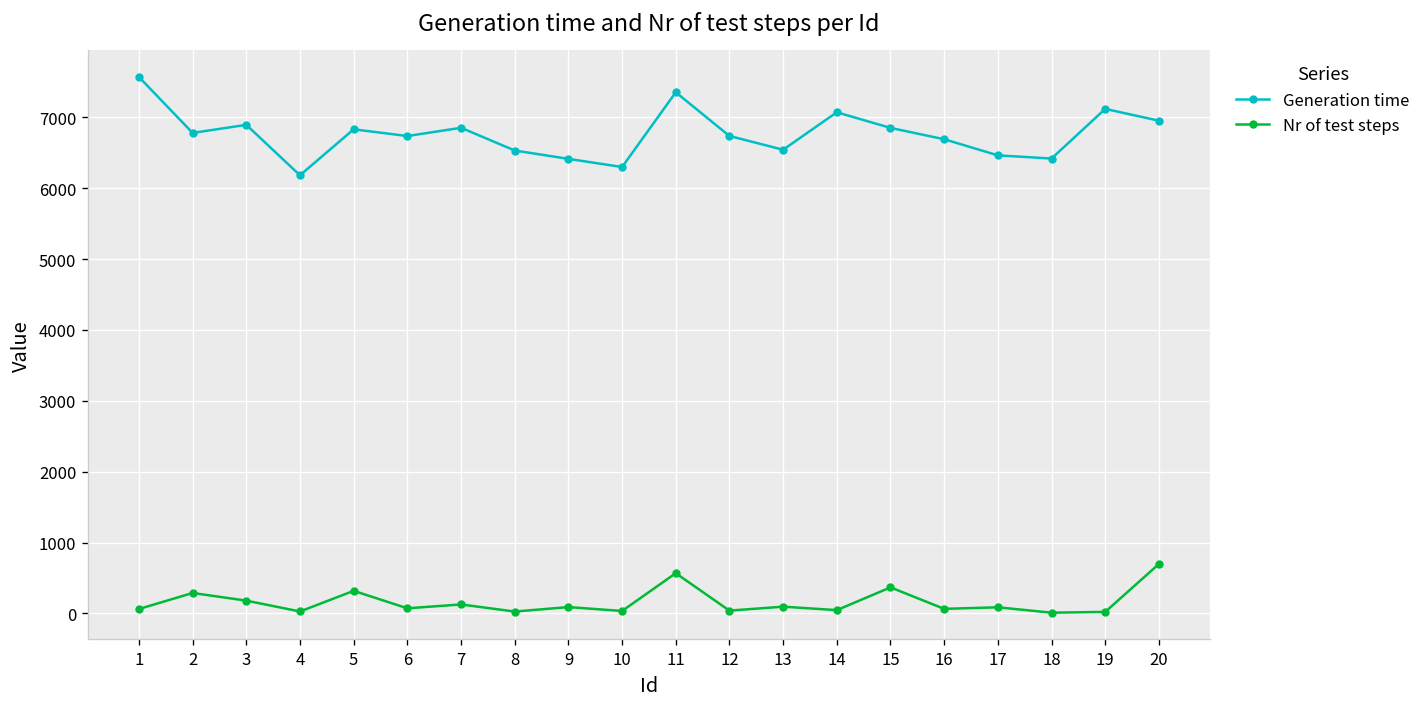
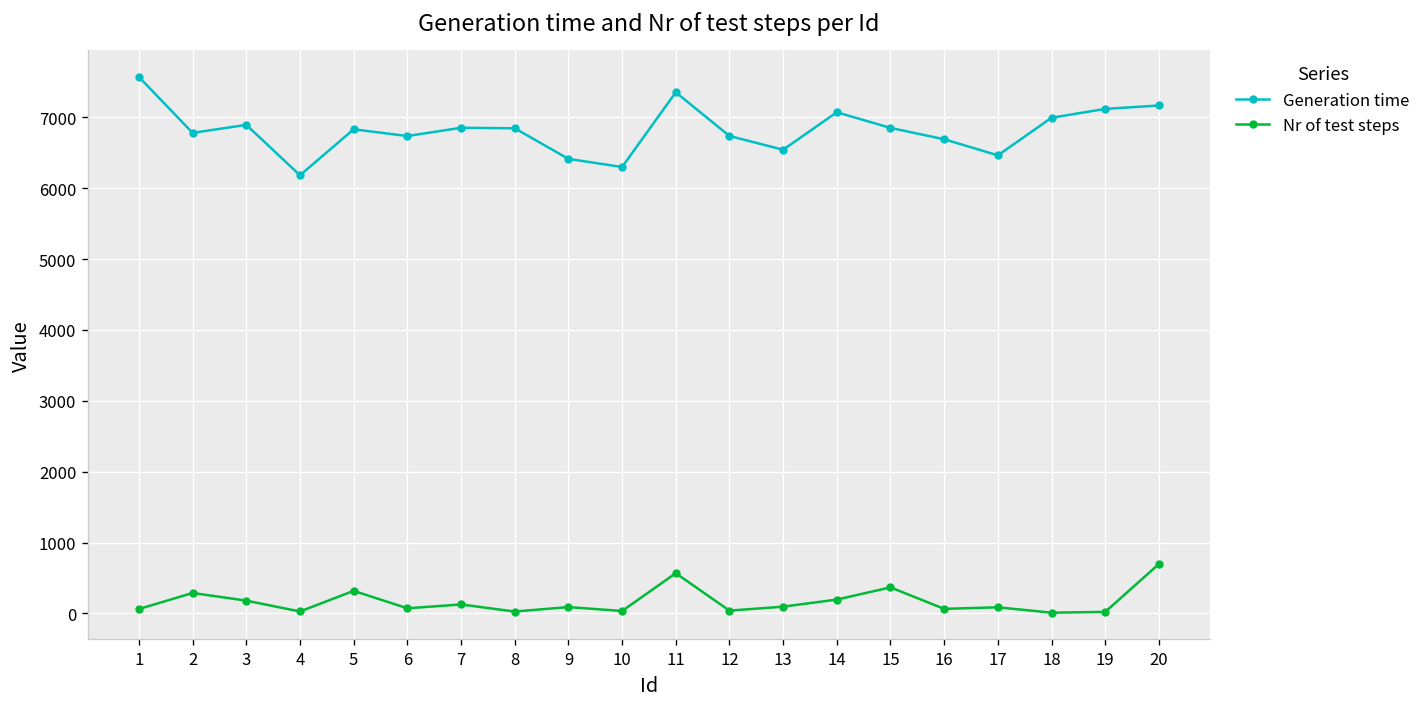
Generation time, 8: 6500 -> 6800
Nr of test steps, 14: 0 -> 200
Generation time, 18: 6400 -> 7000
Generation time, 20: 7000 -> 7200
